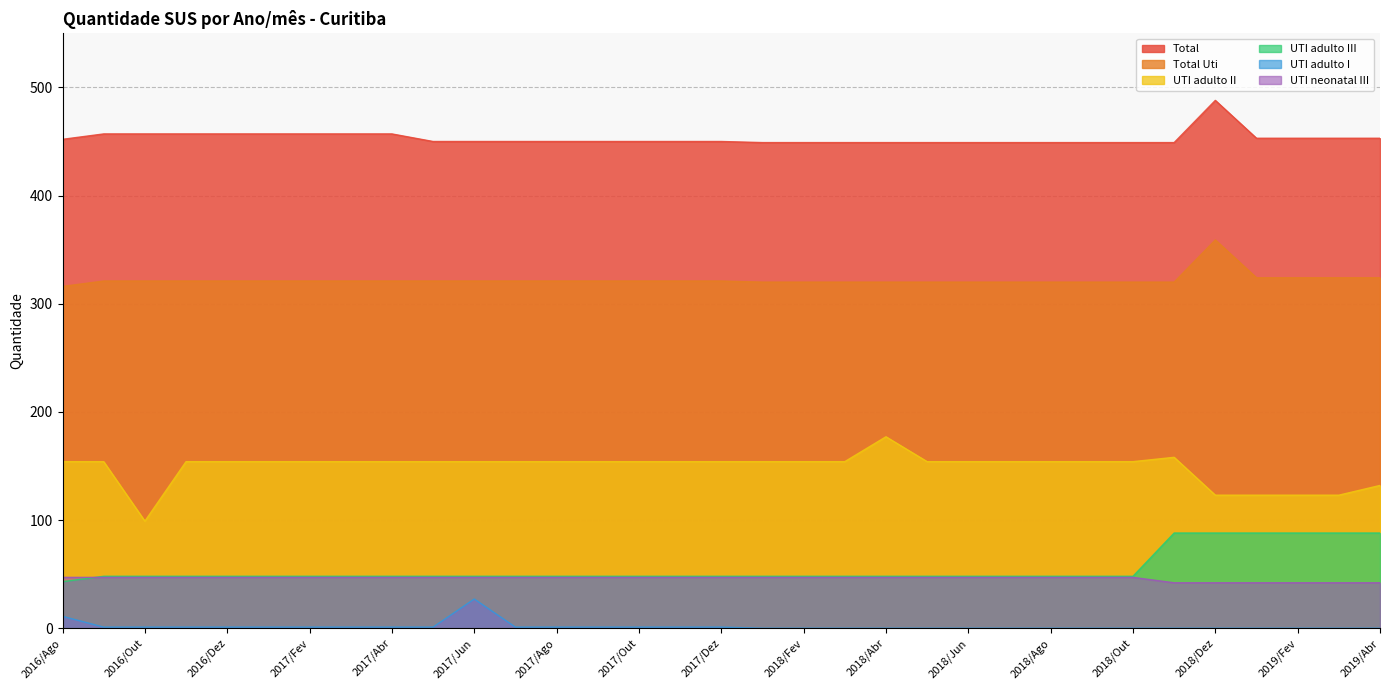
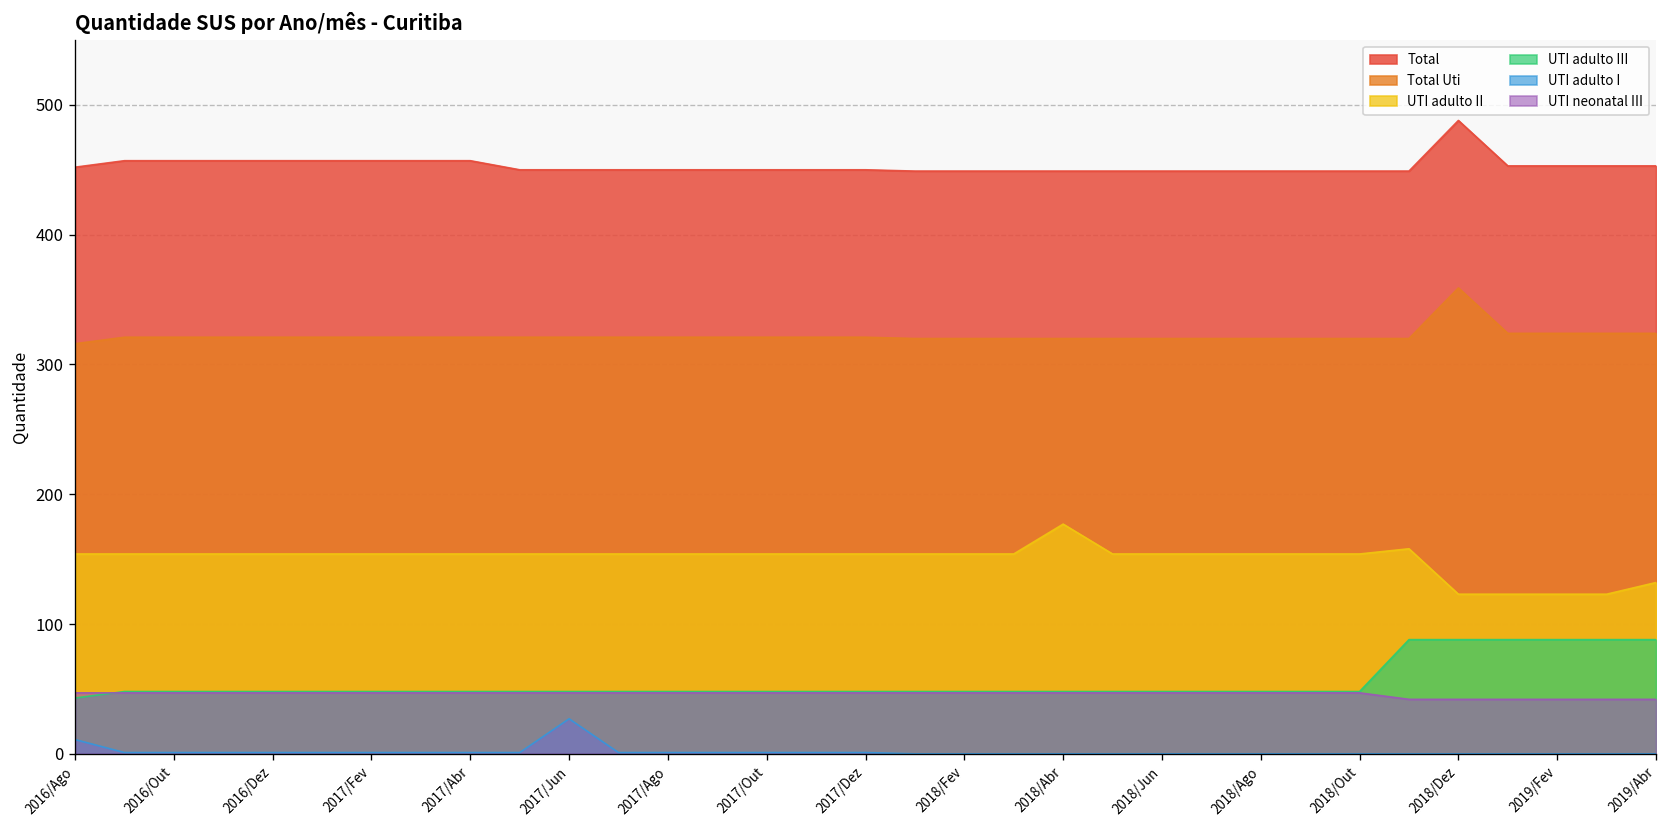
UTI adulto II, 2016/Out: 99 -> 154
